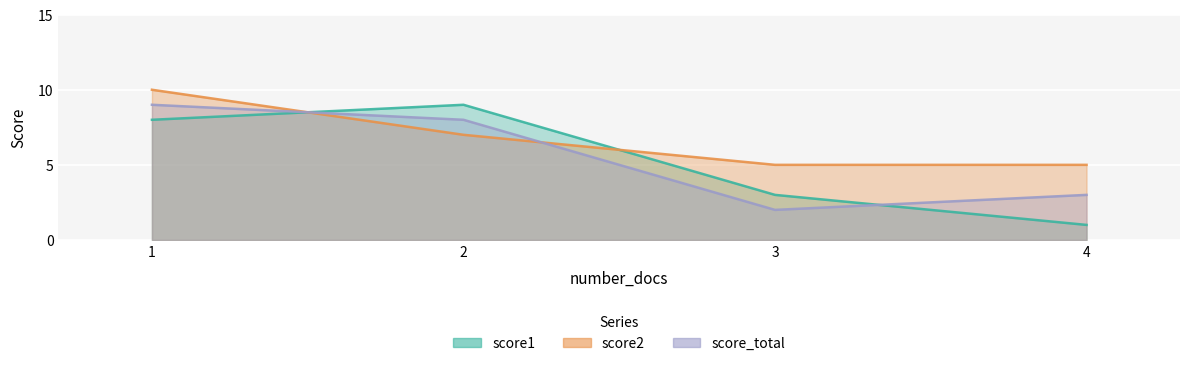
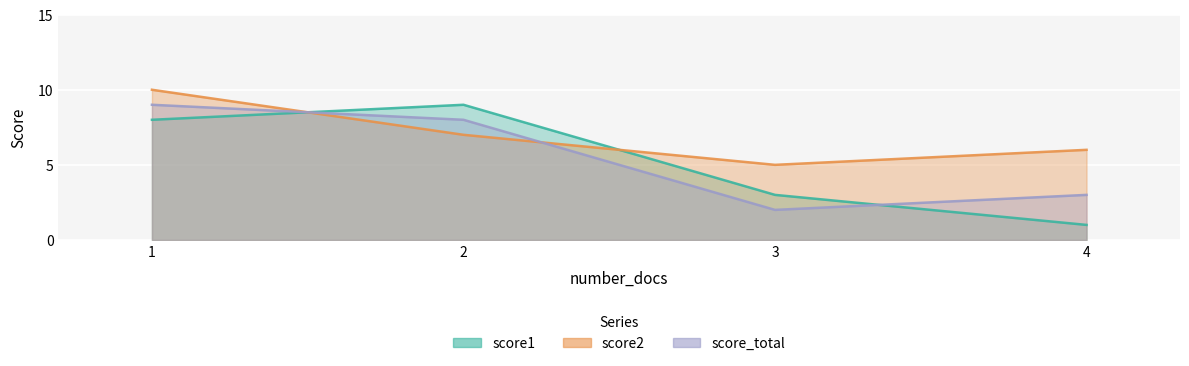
score2, 4: 5 -> 6
